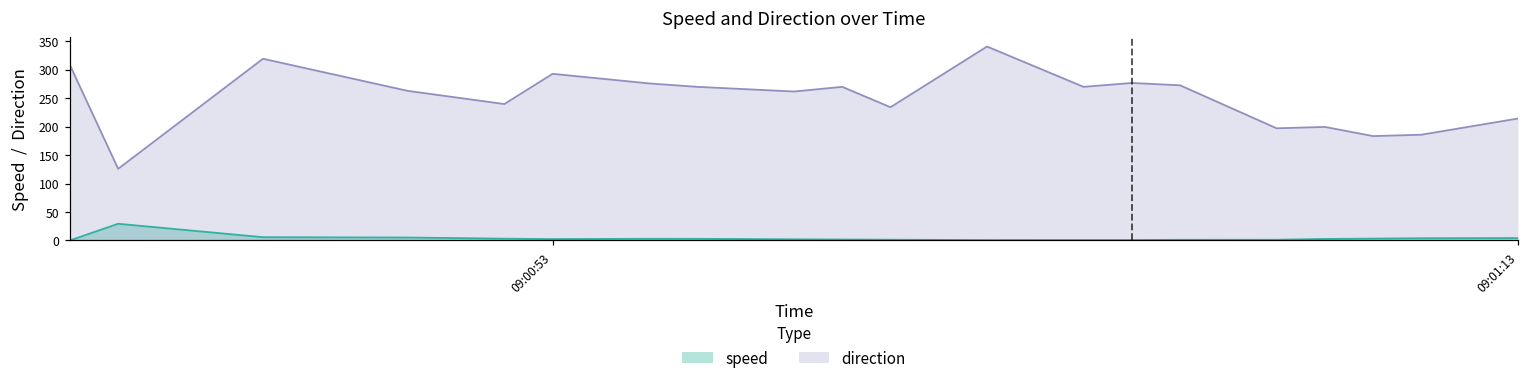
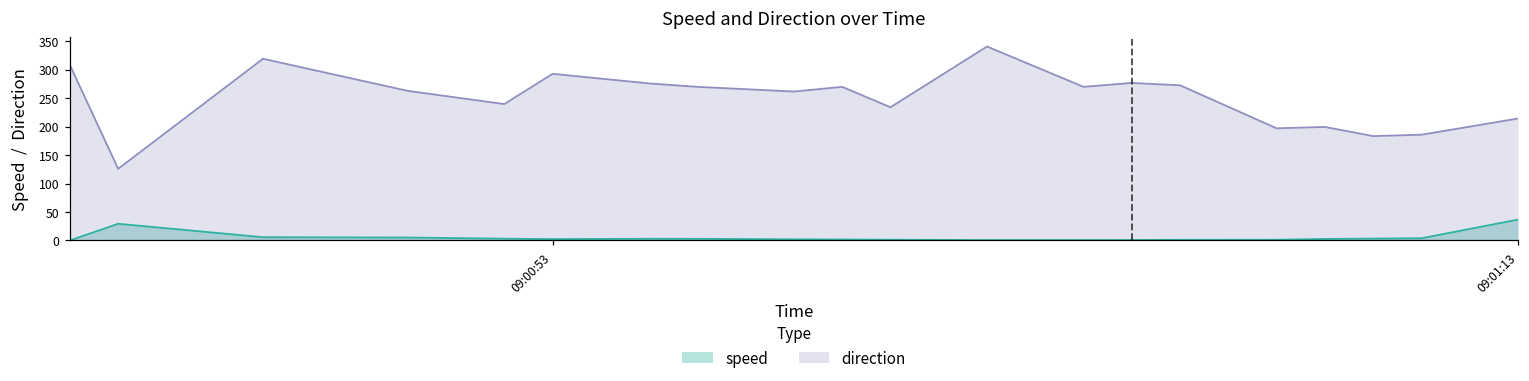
speed, 09:01:13: 0 -> 40
